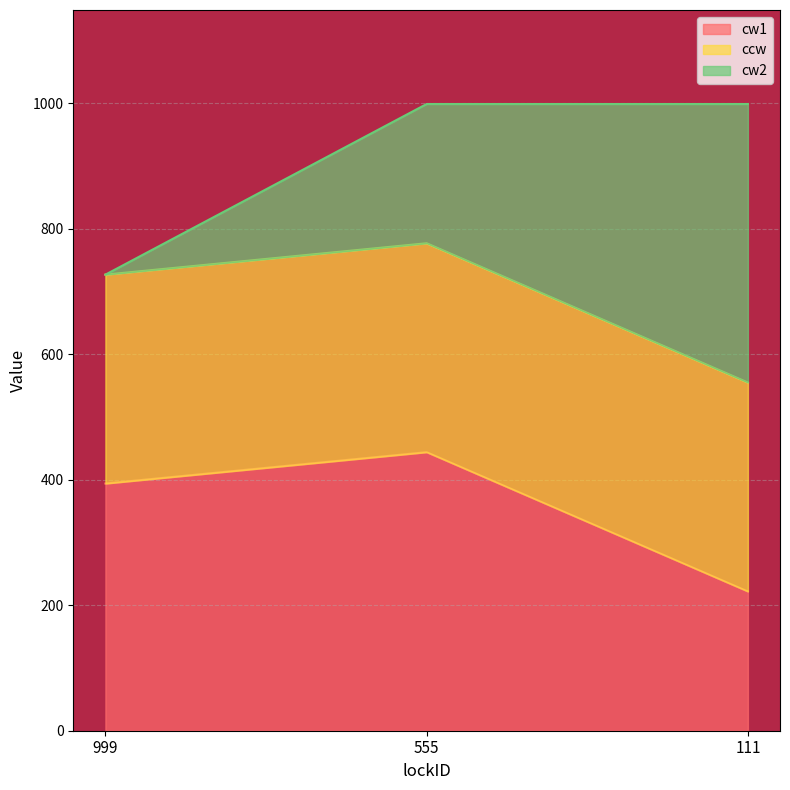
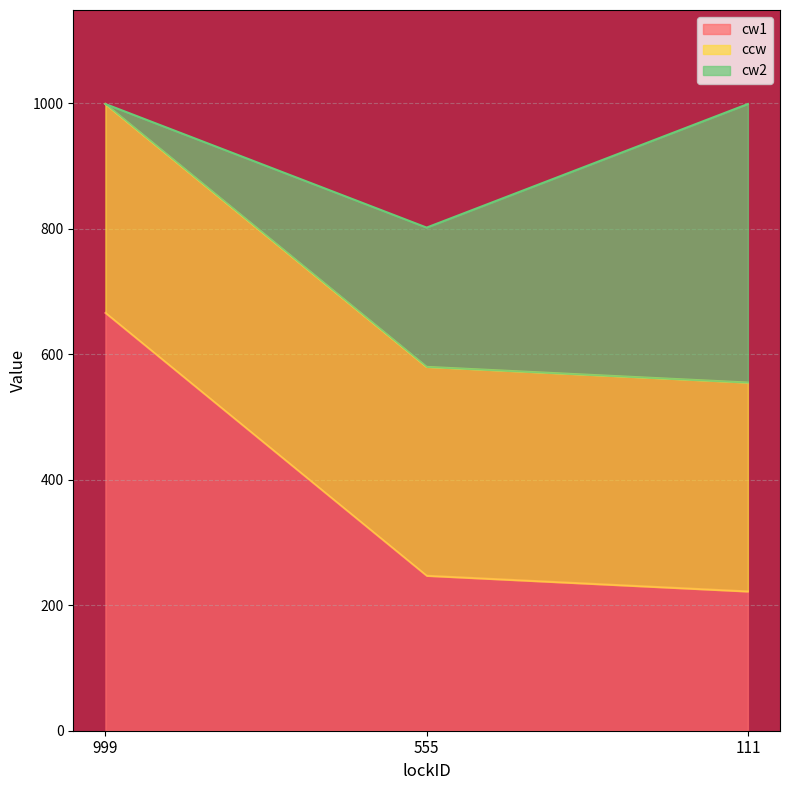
cw1, 999: 390 -> 670
cw1, 555: 440 -> 250
